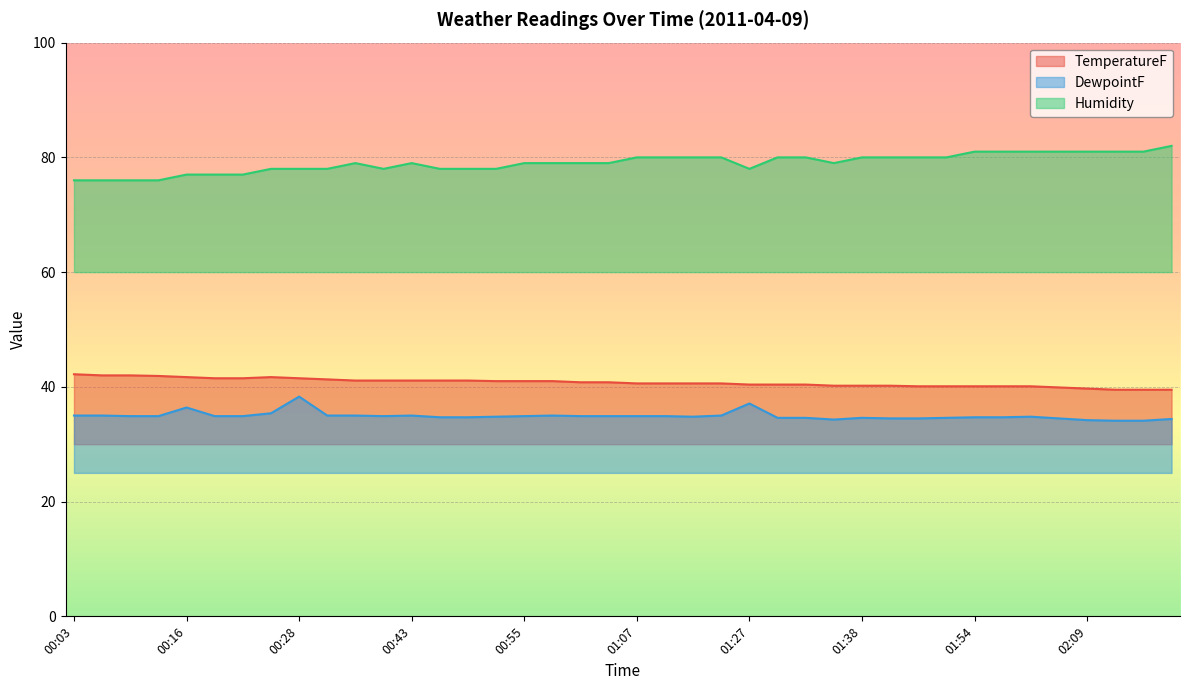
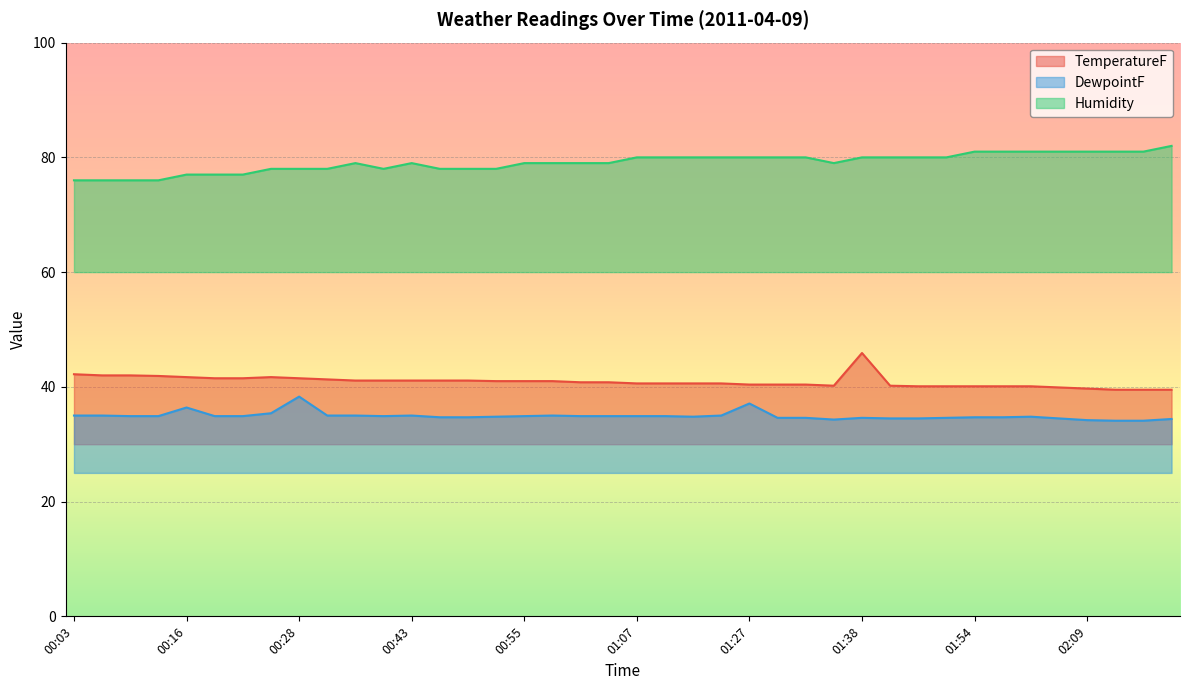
Humidity, 01:27: 78 -> 80
TemperatureF, 01:38: 40 -> 46
